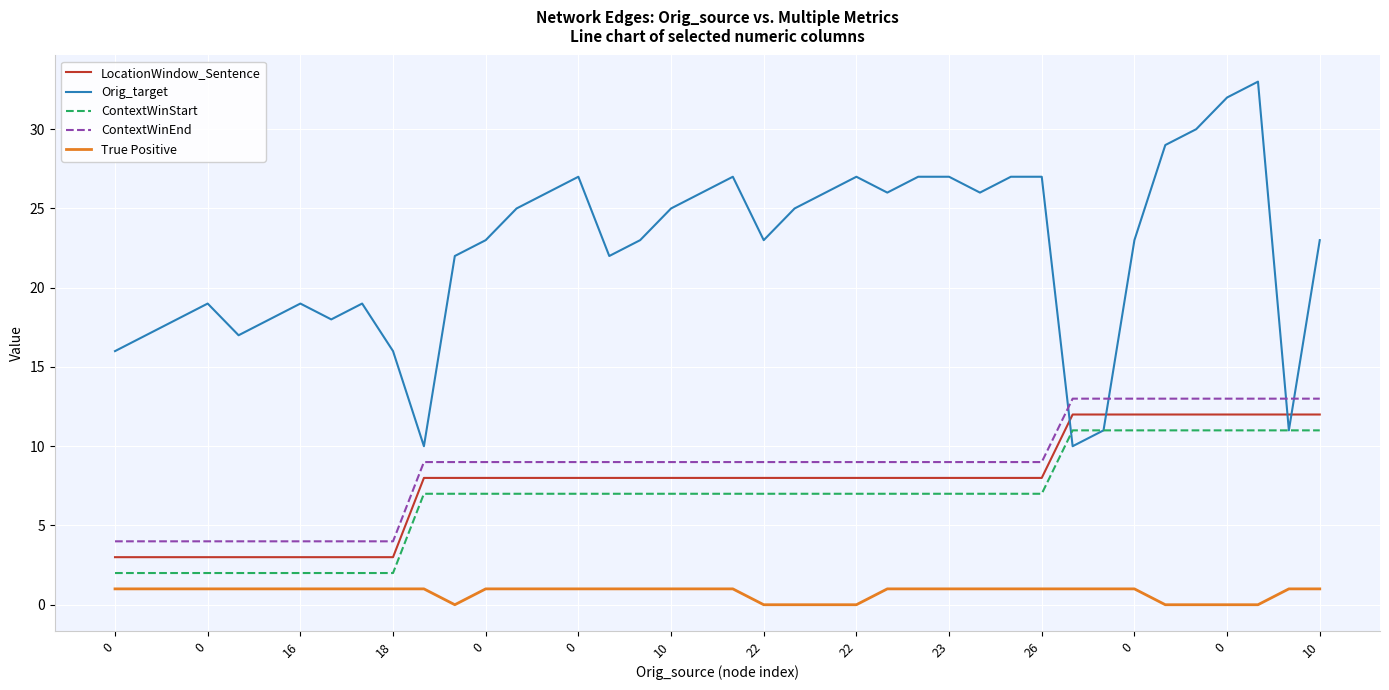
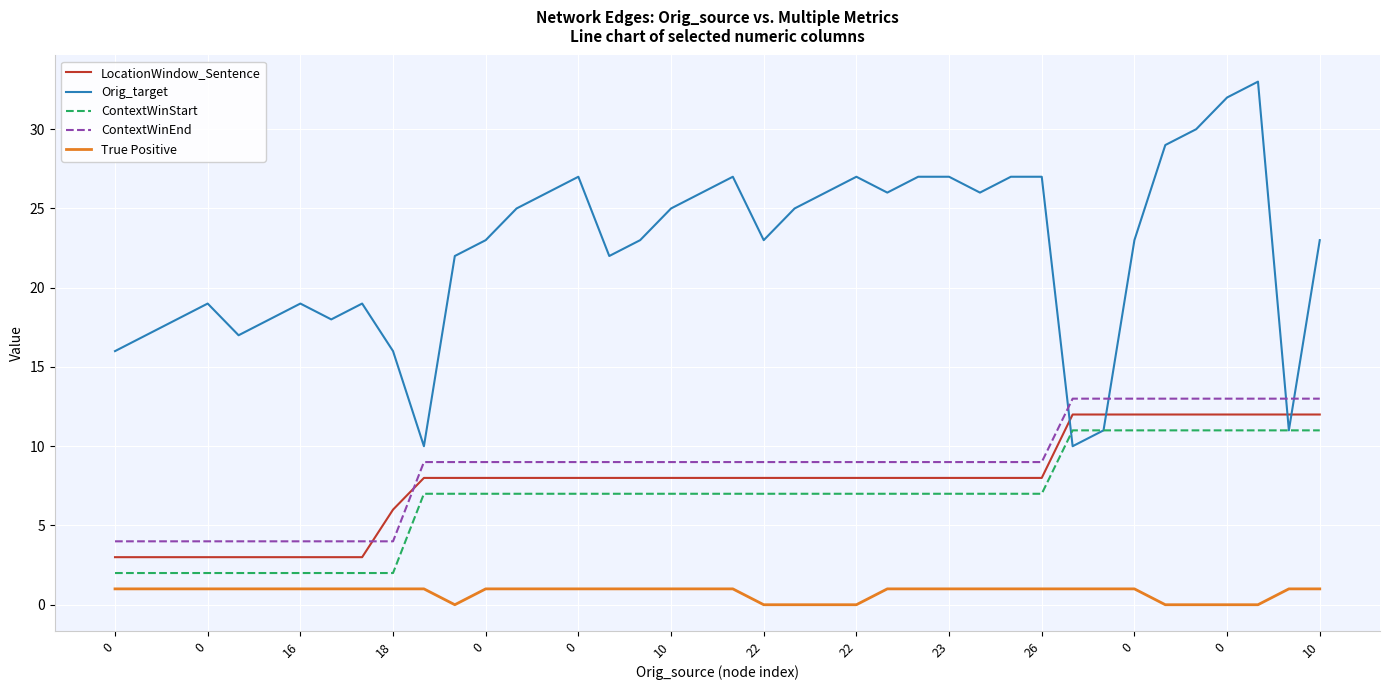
LocationWindow_Sentence, 18: 3 -> 6
